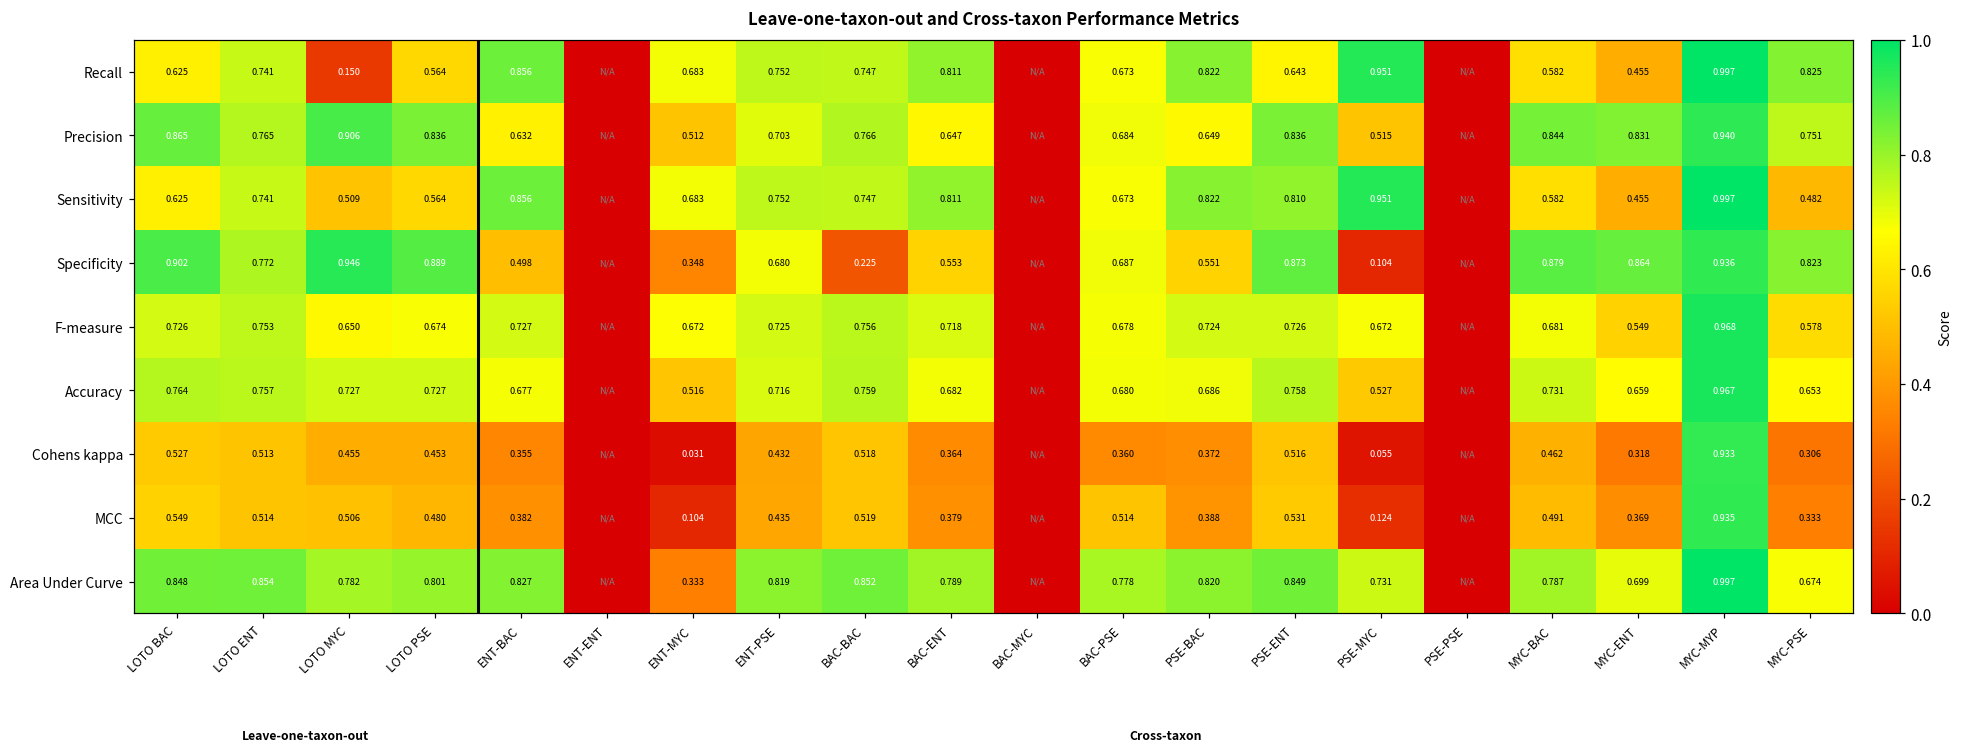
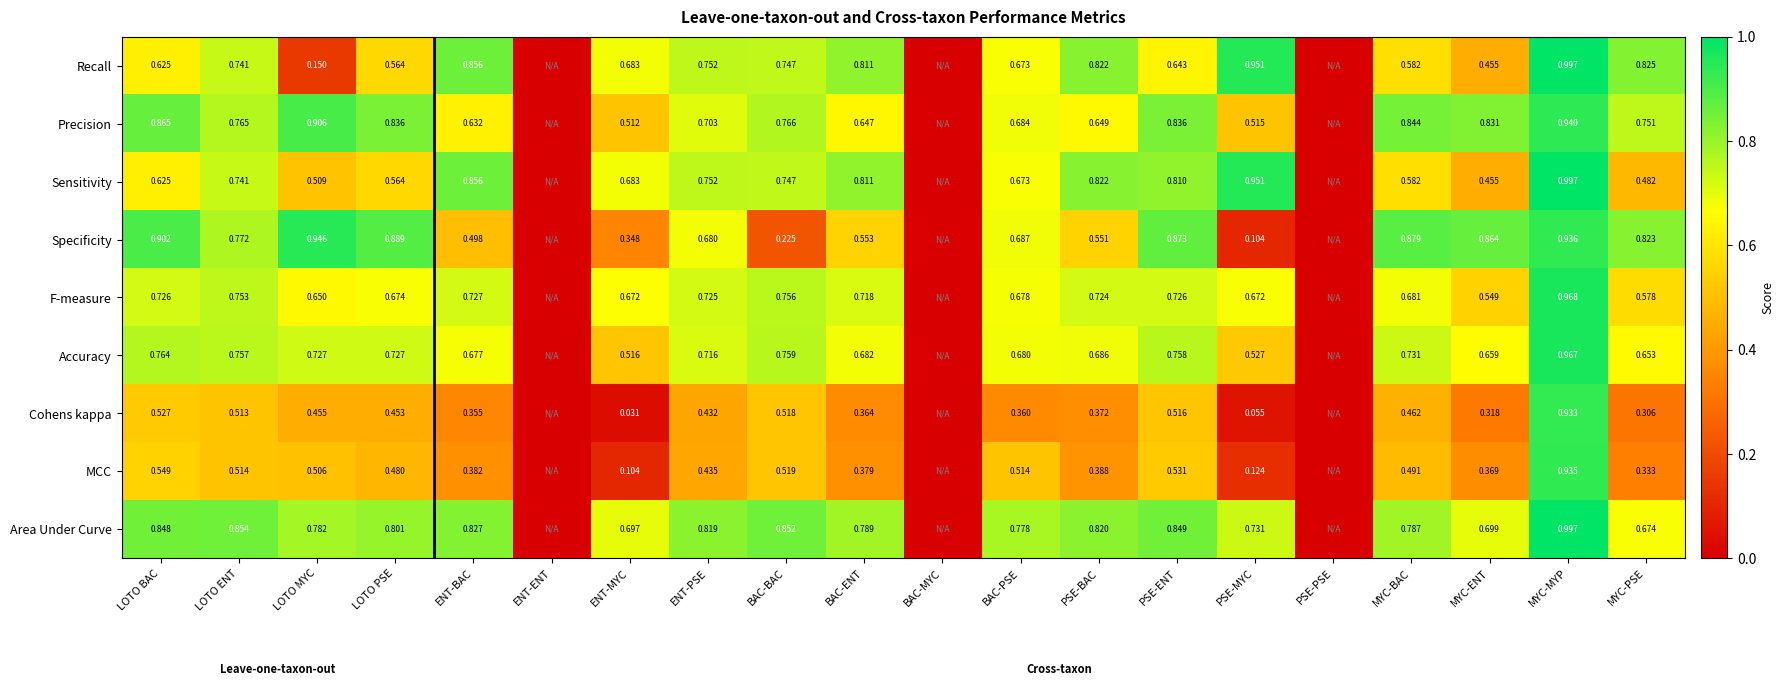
Area Under Curve, ENT-MYC: 0.333 -> 0.697
